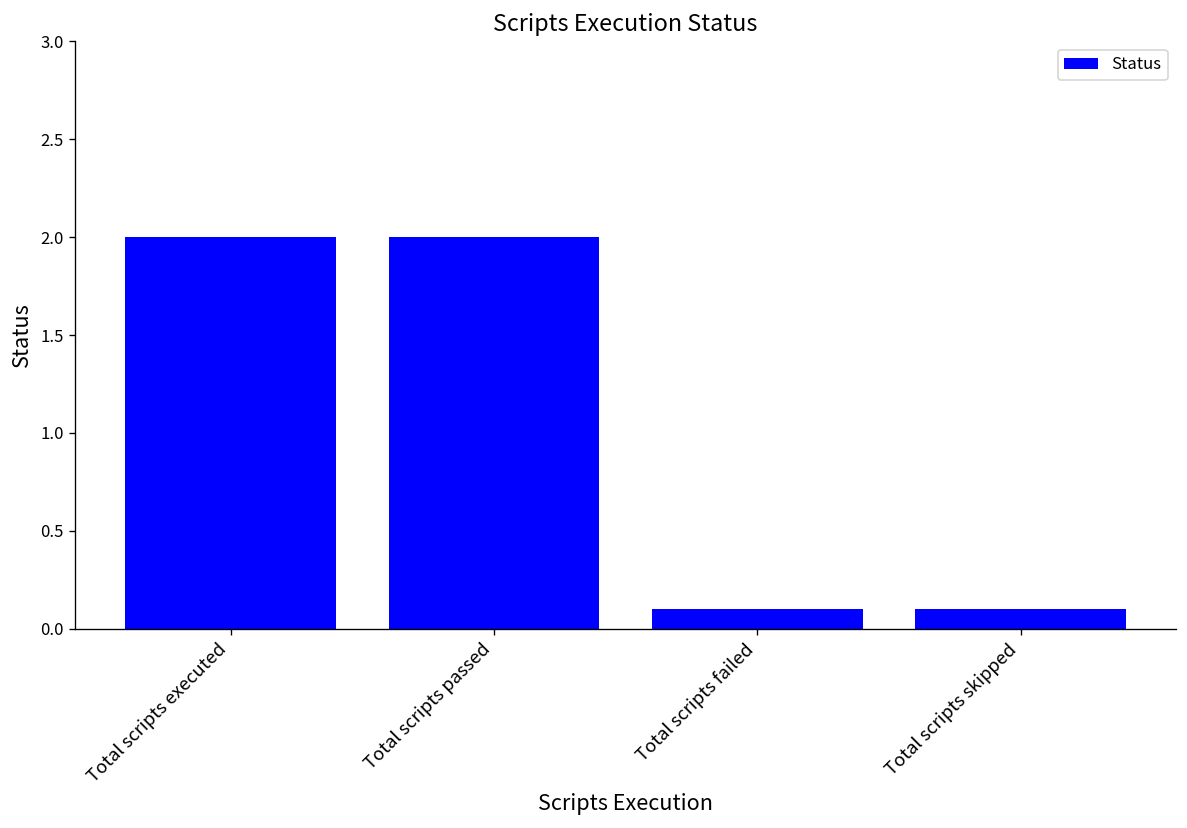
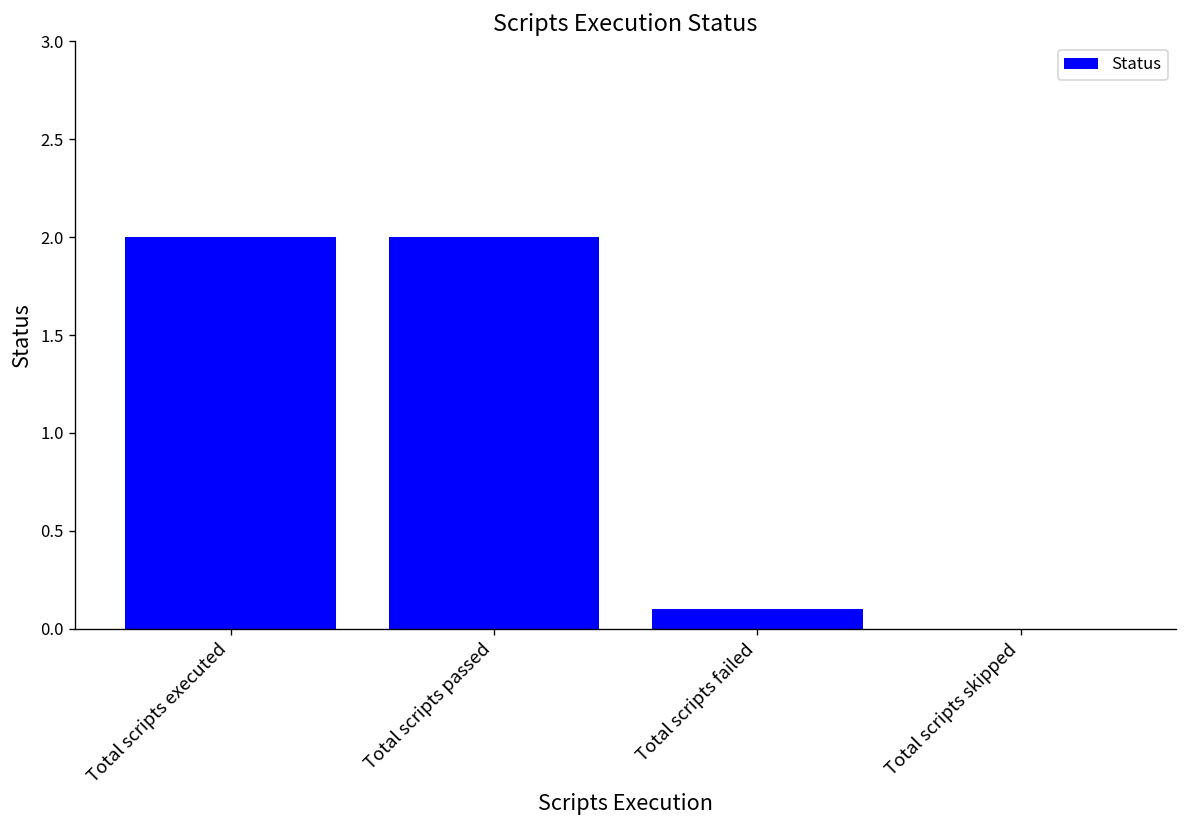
Total scripts skipped: 0.1 -> 0.0
